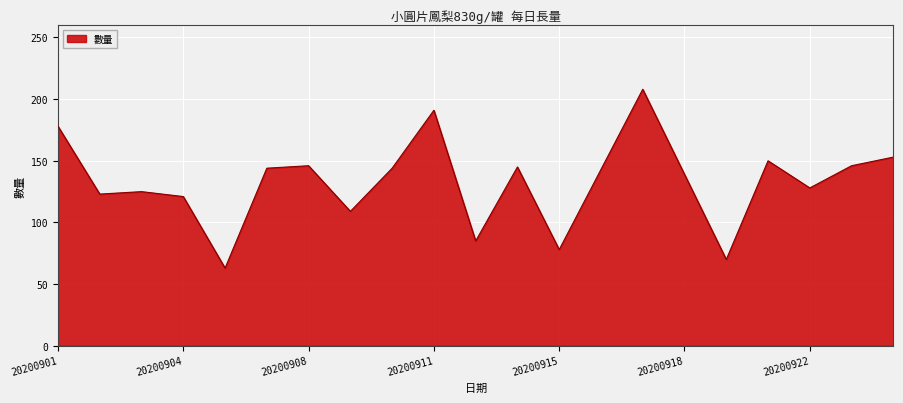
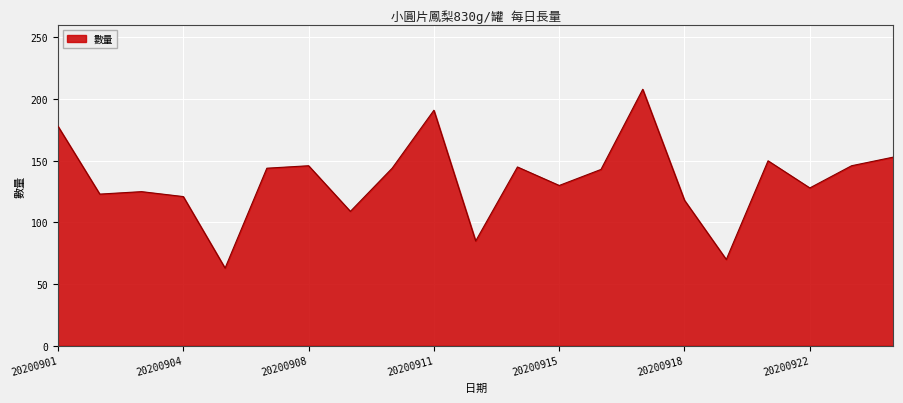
20200915: 78 -> 130
20200918: 139 -> 118
